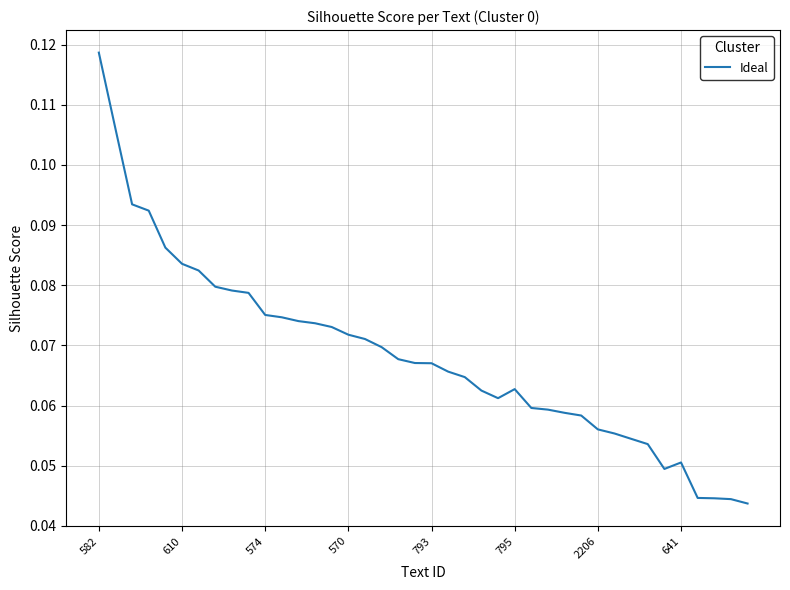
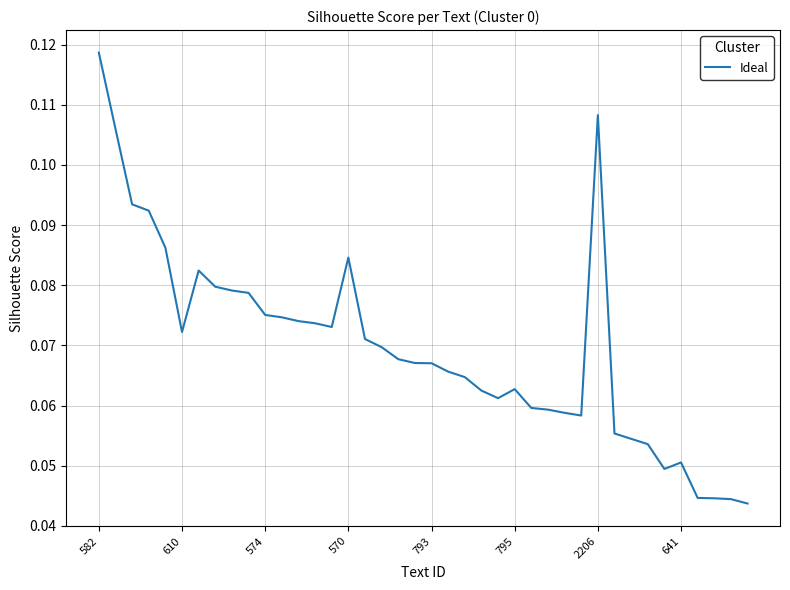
610: 0.084 -> 0.072
570: 0.072 -> 0.085
2206: 0.056 -> 0.108
